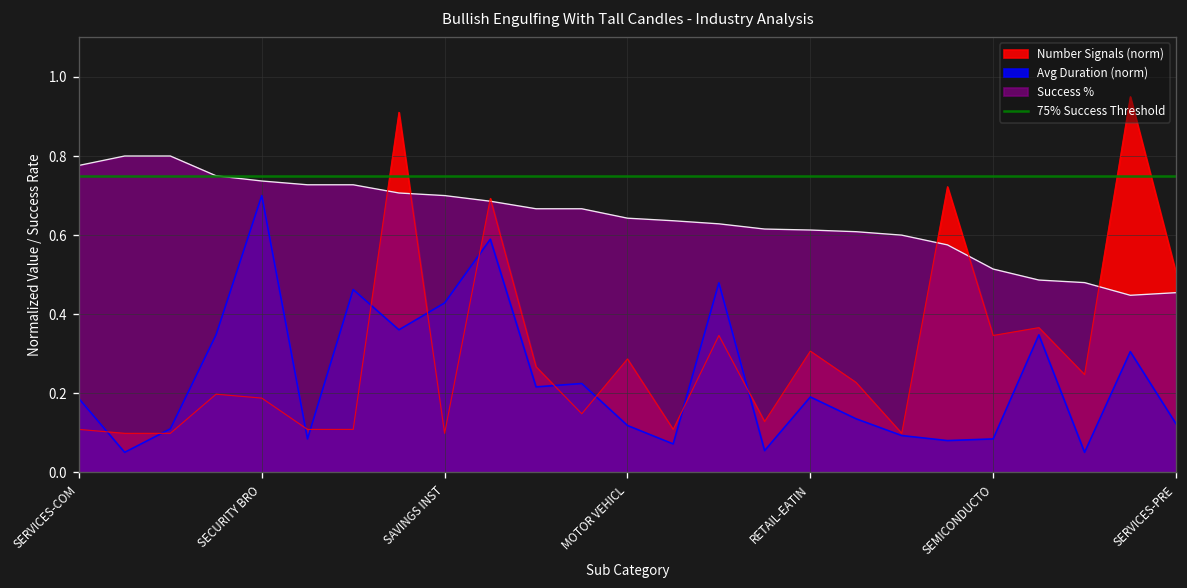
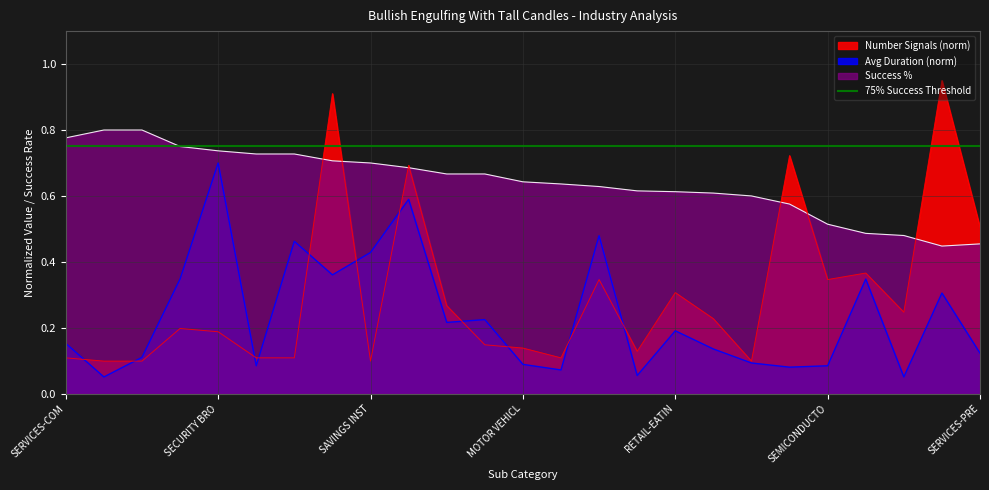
Avg Duration (norm), SERVICES-COM: 0.19 -> 0.15
Number Signals (norm), MOTOR VEHICL: 0.29 -> 0.14
Avg Duration (norm), MOTOR VEHICL: 0.12 -> 0.09
